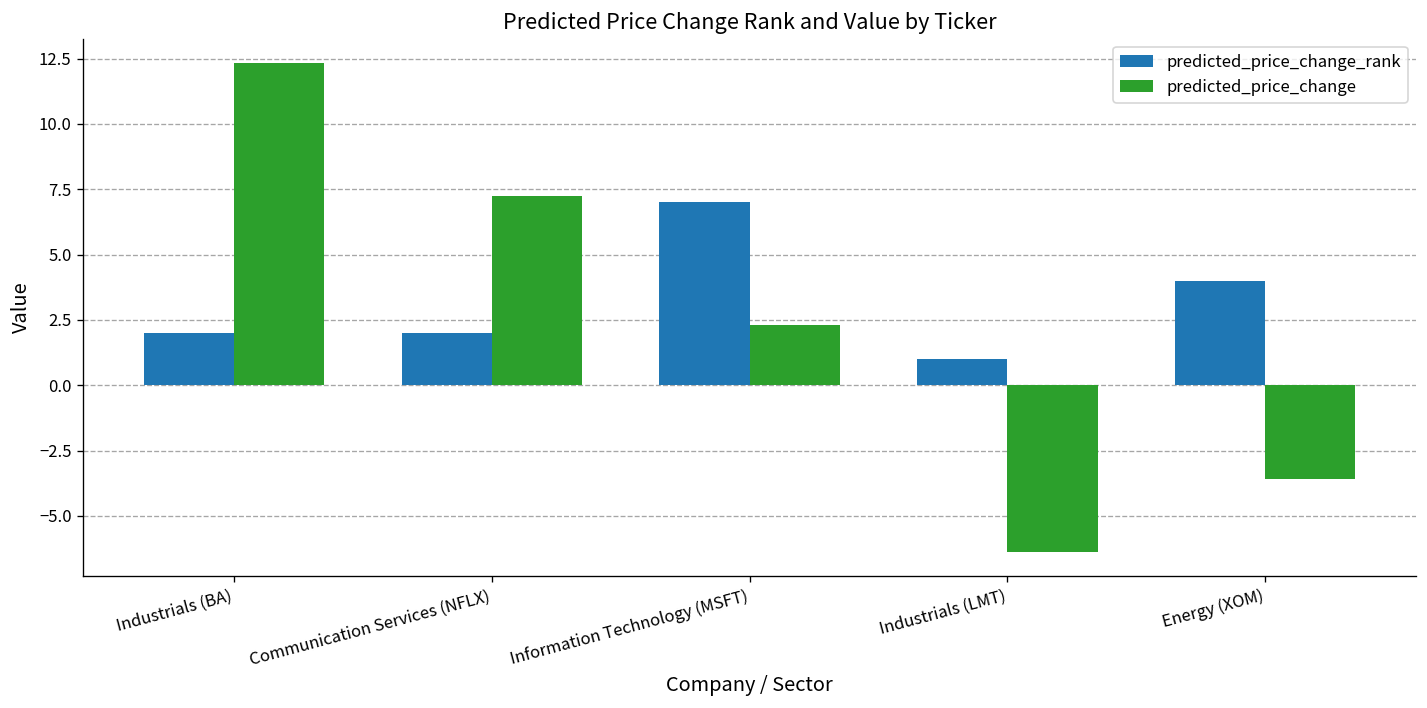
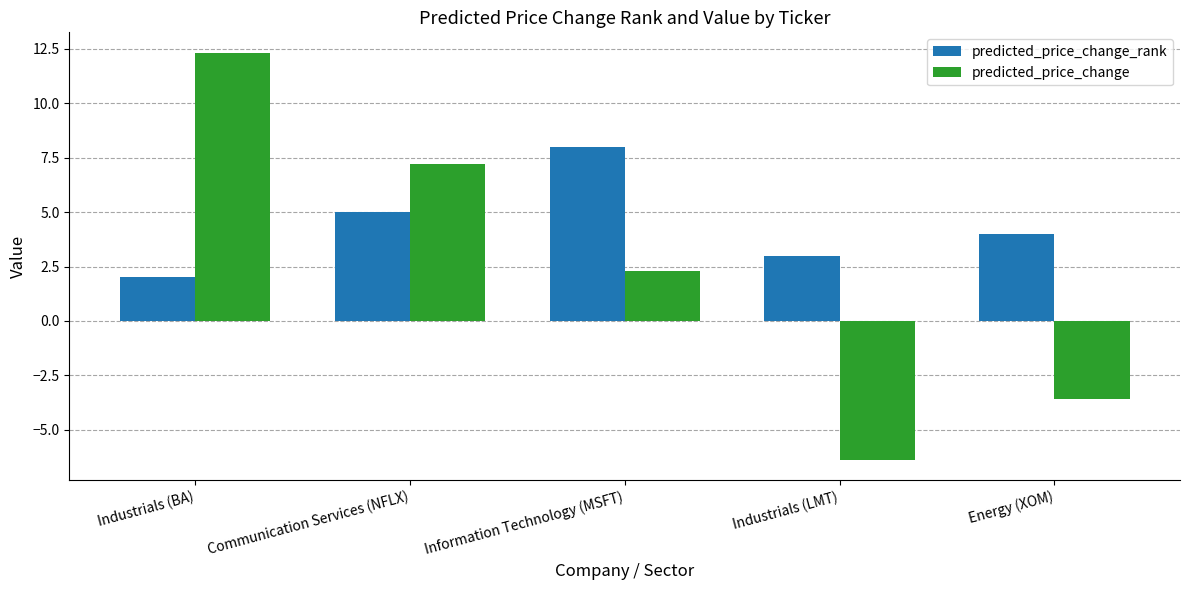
predicted_price_change_rank, Communication Services (NFLX): 2 -> 5
predicted_price_change_rank, Information Technology (MSFT): 7 -> 8
predicted_price_change_rank, Industrials (LMT): 1 -> 3
